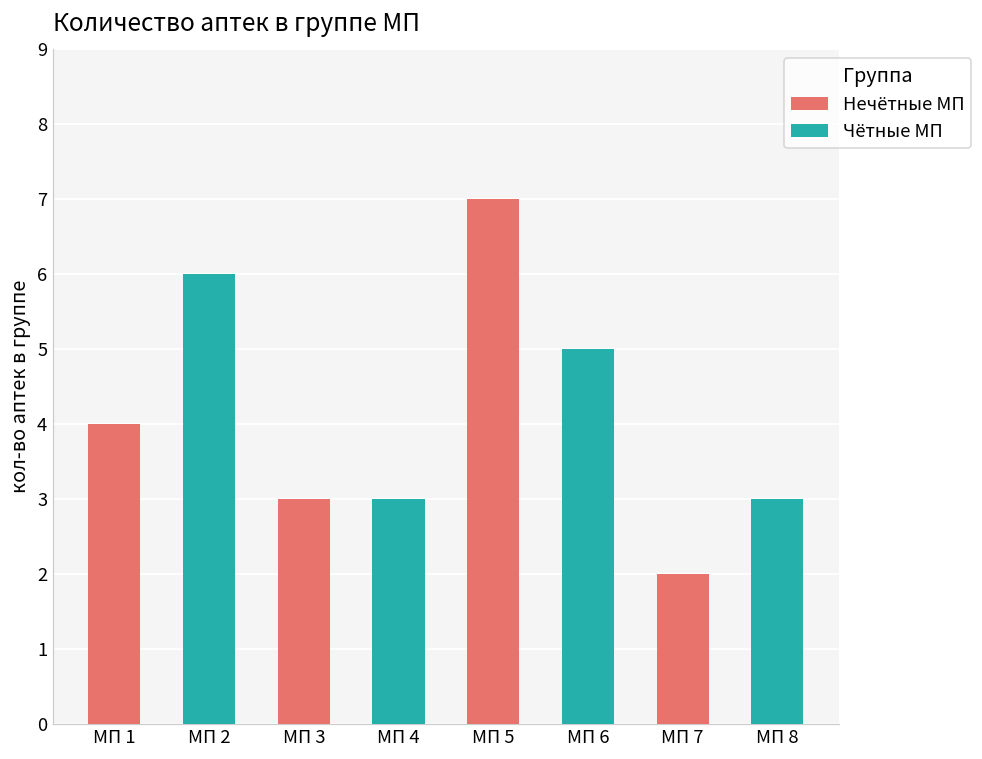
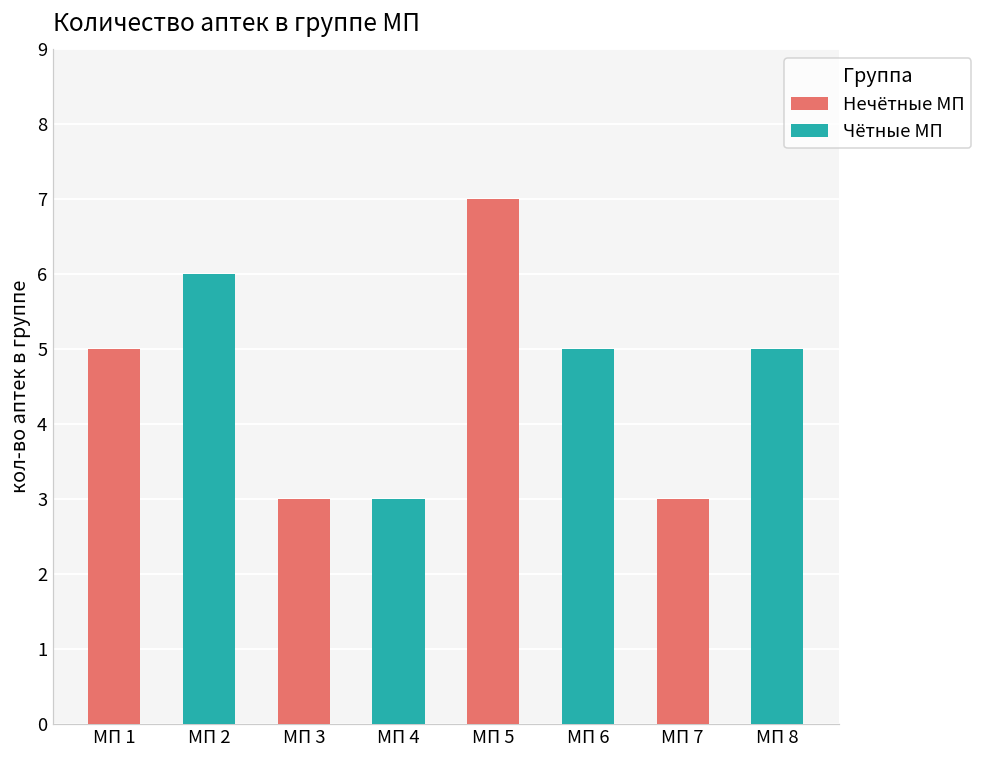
МП 1: 4 -> 5
МП 7: 2 -> 3
МП 8: 3 -> 5
